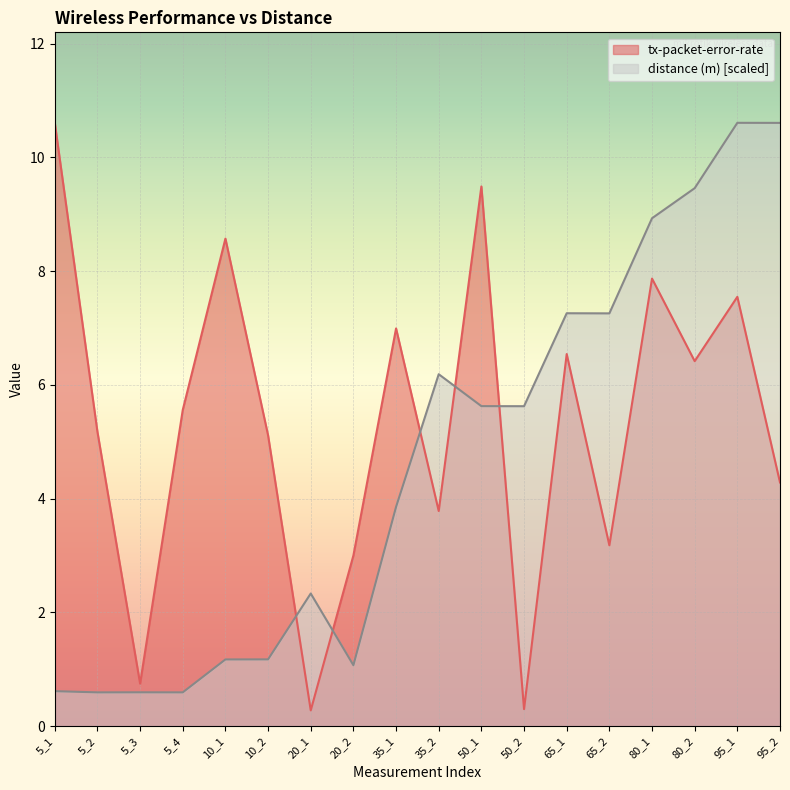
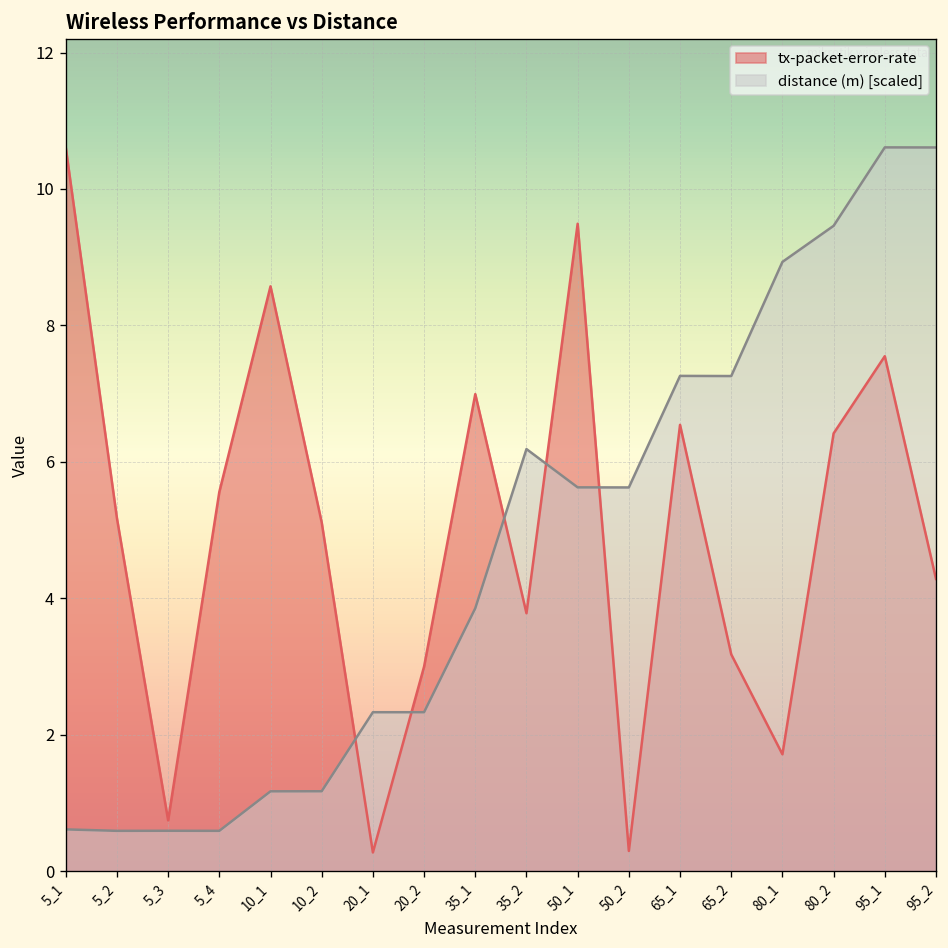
distance (m) [scaled], 20_2: 1.1 -> 2.3
tx-packet-error-rate, 80_1: 7.9 -> 1.7
